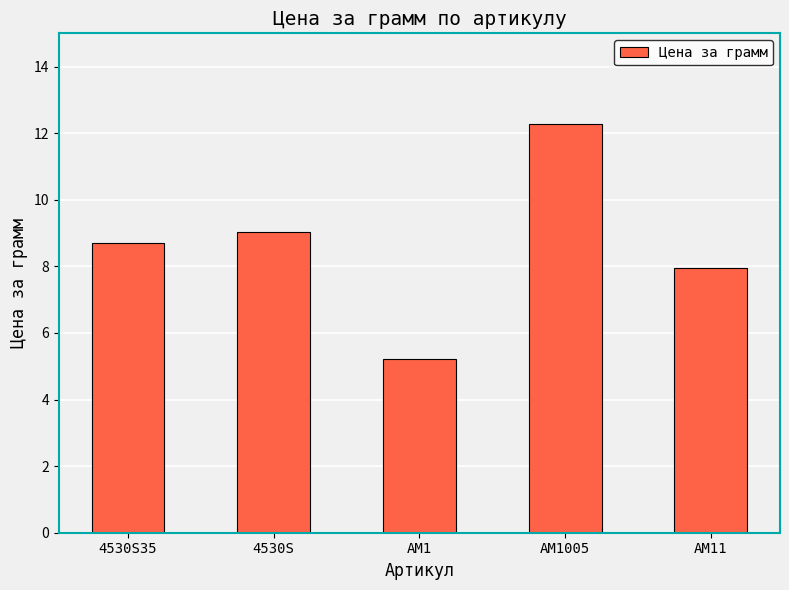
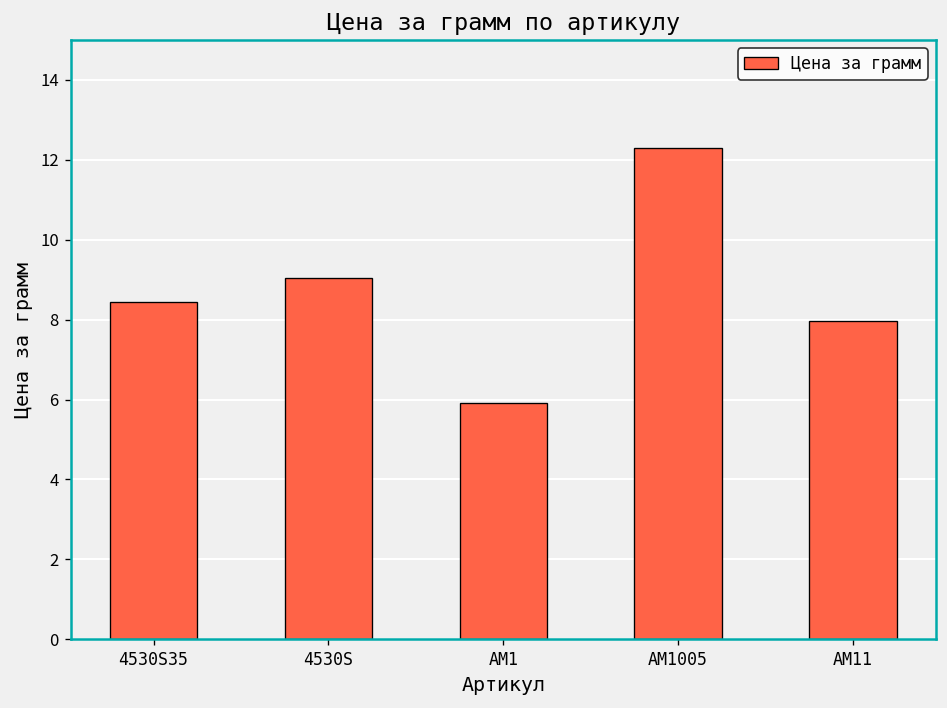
4530S35: 8.7 -> 8.4
AM1: 5.2 -> 5.9
